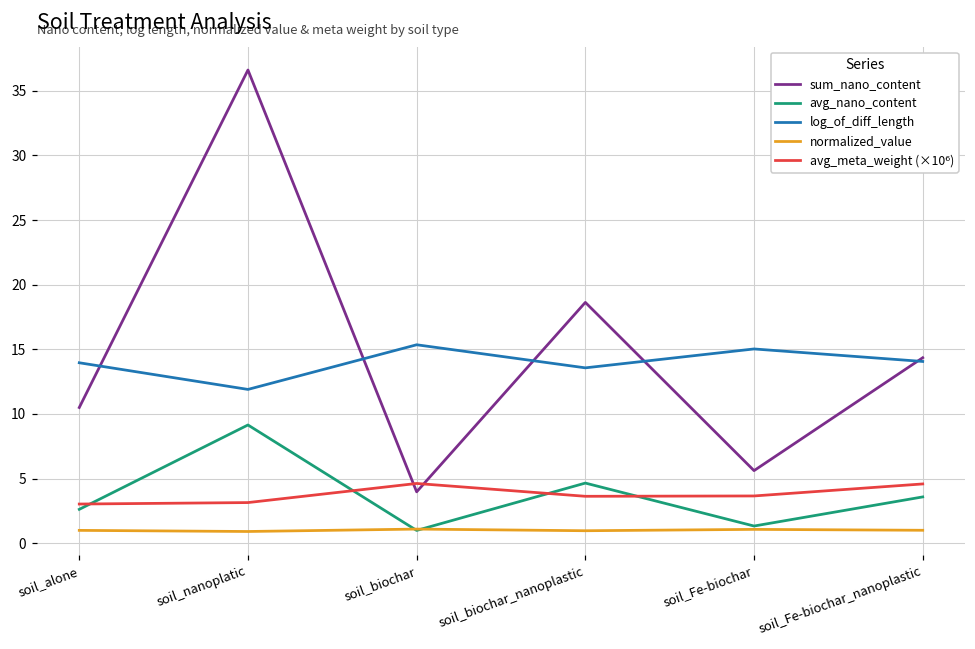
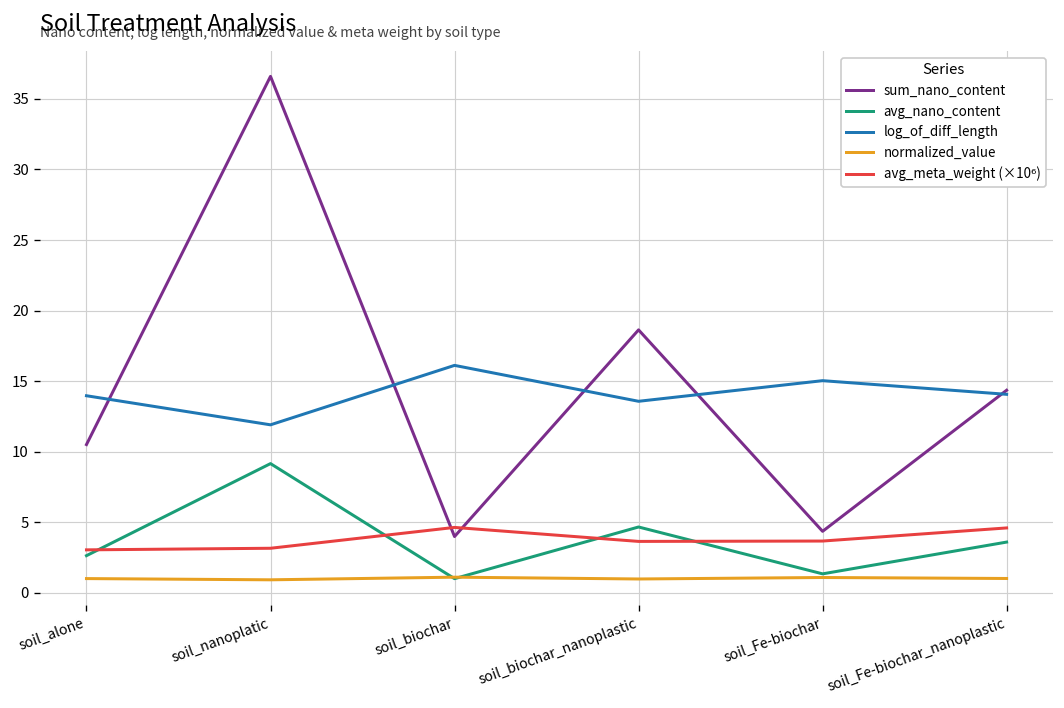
log_of_diff_length, soil_biochar: 15.4 -> 16.1
sum_nano_content, soil_Fe-biochar: 5.6 -> 4.4
